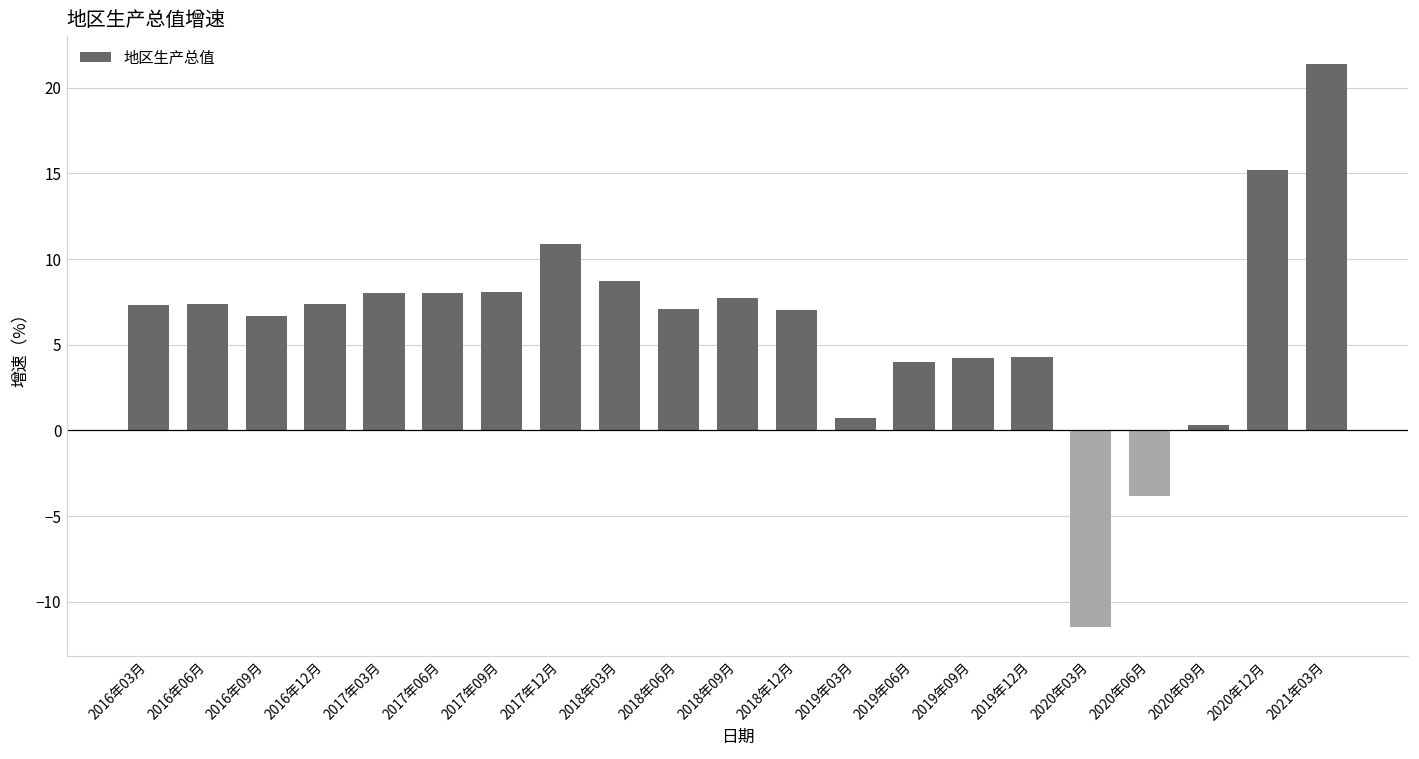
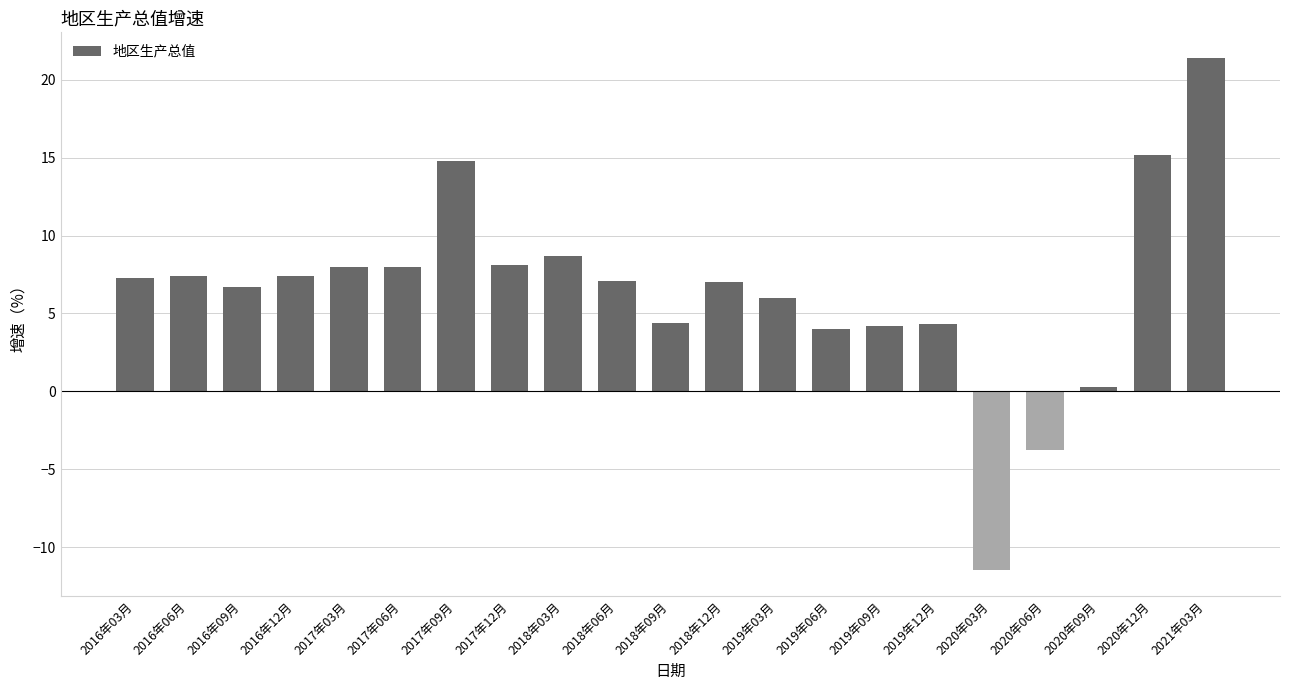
2017年09月: 8.1 -> 14.8
2017年12月: 10.9 -> 8.1
2018年09月: 7.7 -> 4.4
2019年03月: 0.7 -> 6.0
